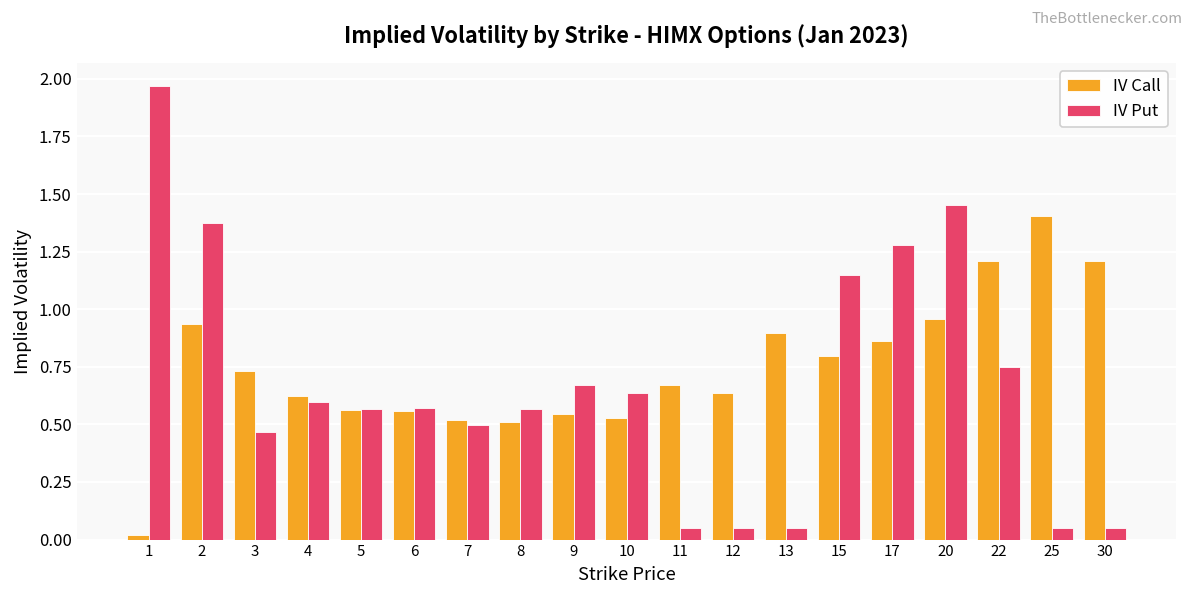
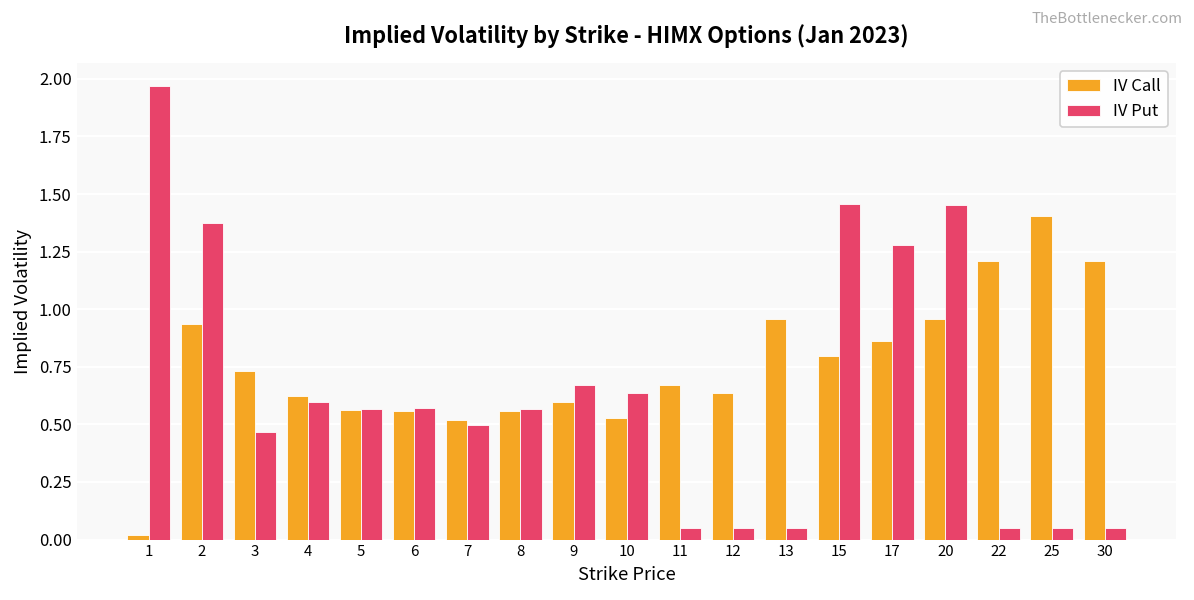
IV Call, 8: 0.51 -> 0.56
IV Call, 9: 0.54 -> 0.60
IV Call, 13: 0.90 -> 0.96
IV Put, 15: 1.15 -> 1.46
IV Put, 22: 0.75 -> 0.05
